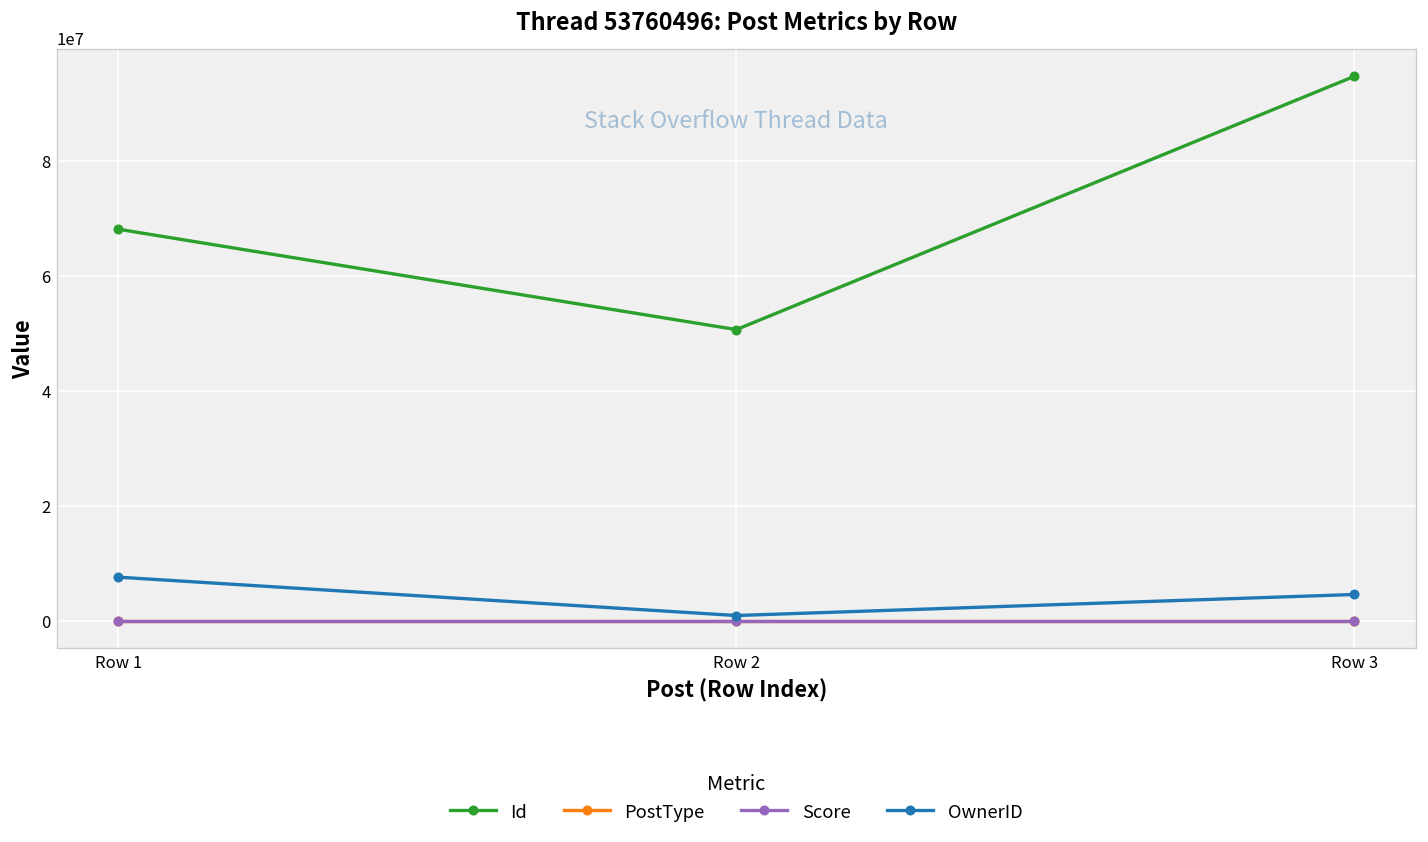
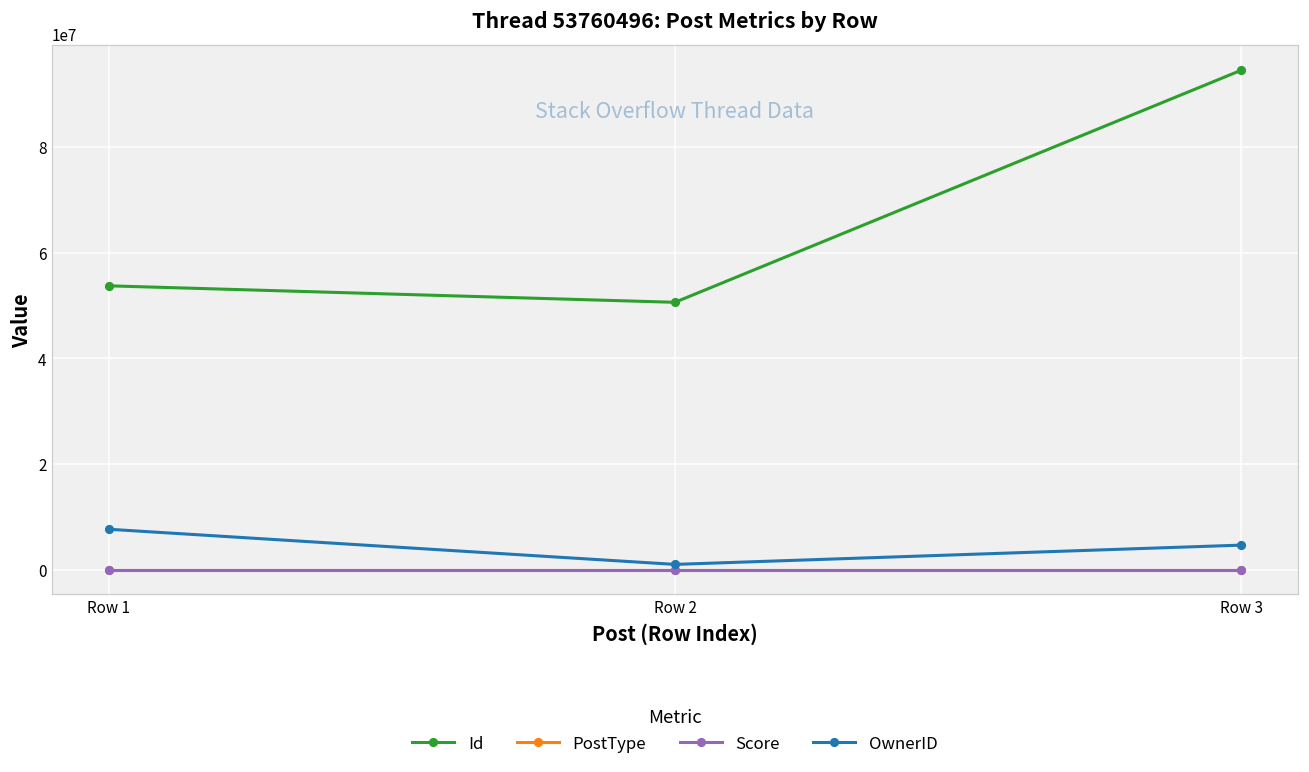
Id, Row 1: 68000000 -> 54000000
